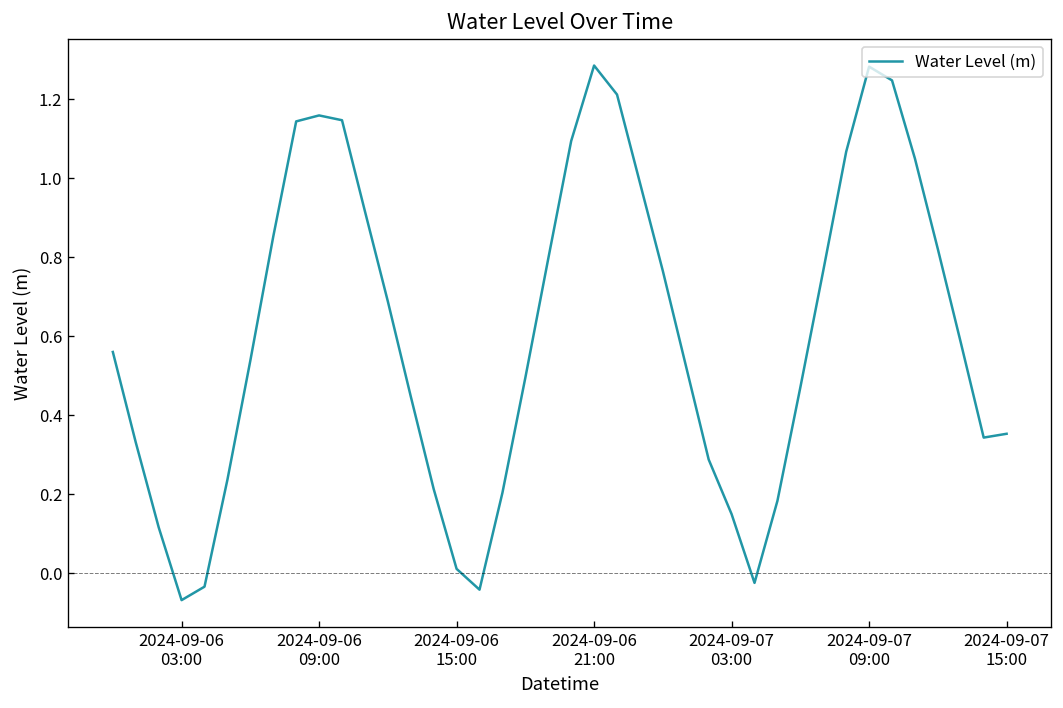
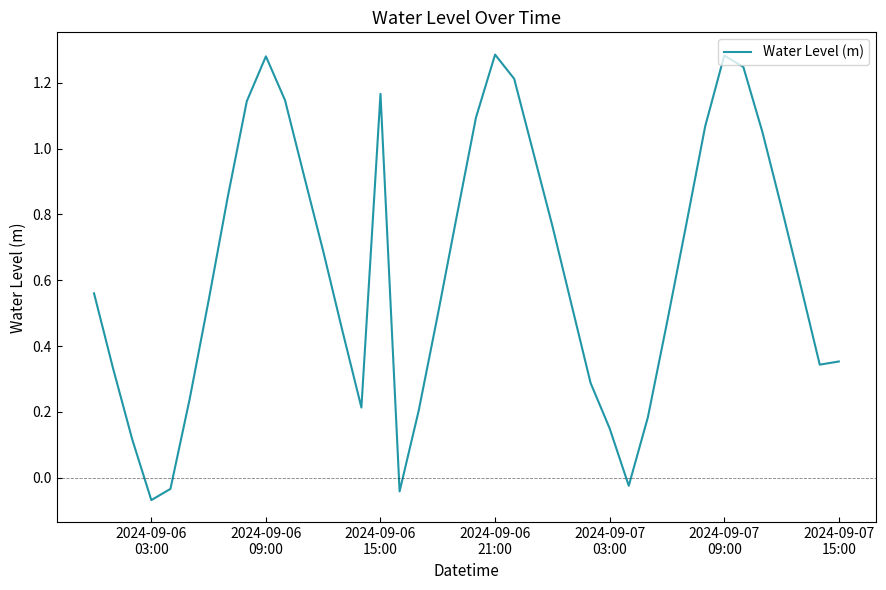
2024-09-06 09:00: 1.16 -> 1.28
2024-09-06 15:00: 0.01 -> 1.17
